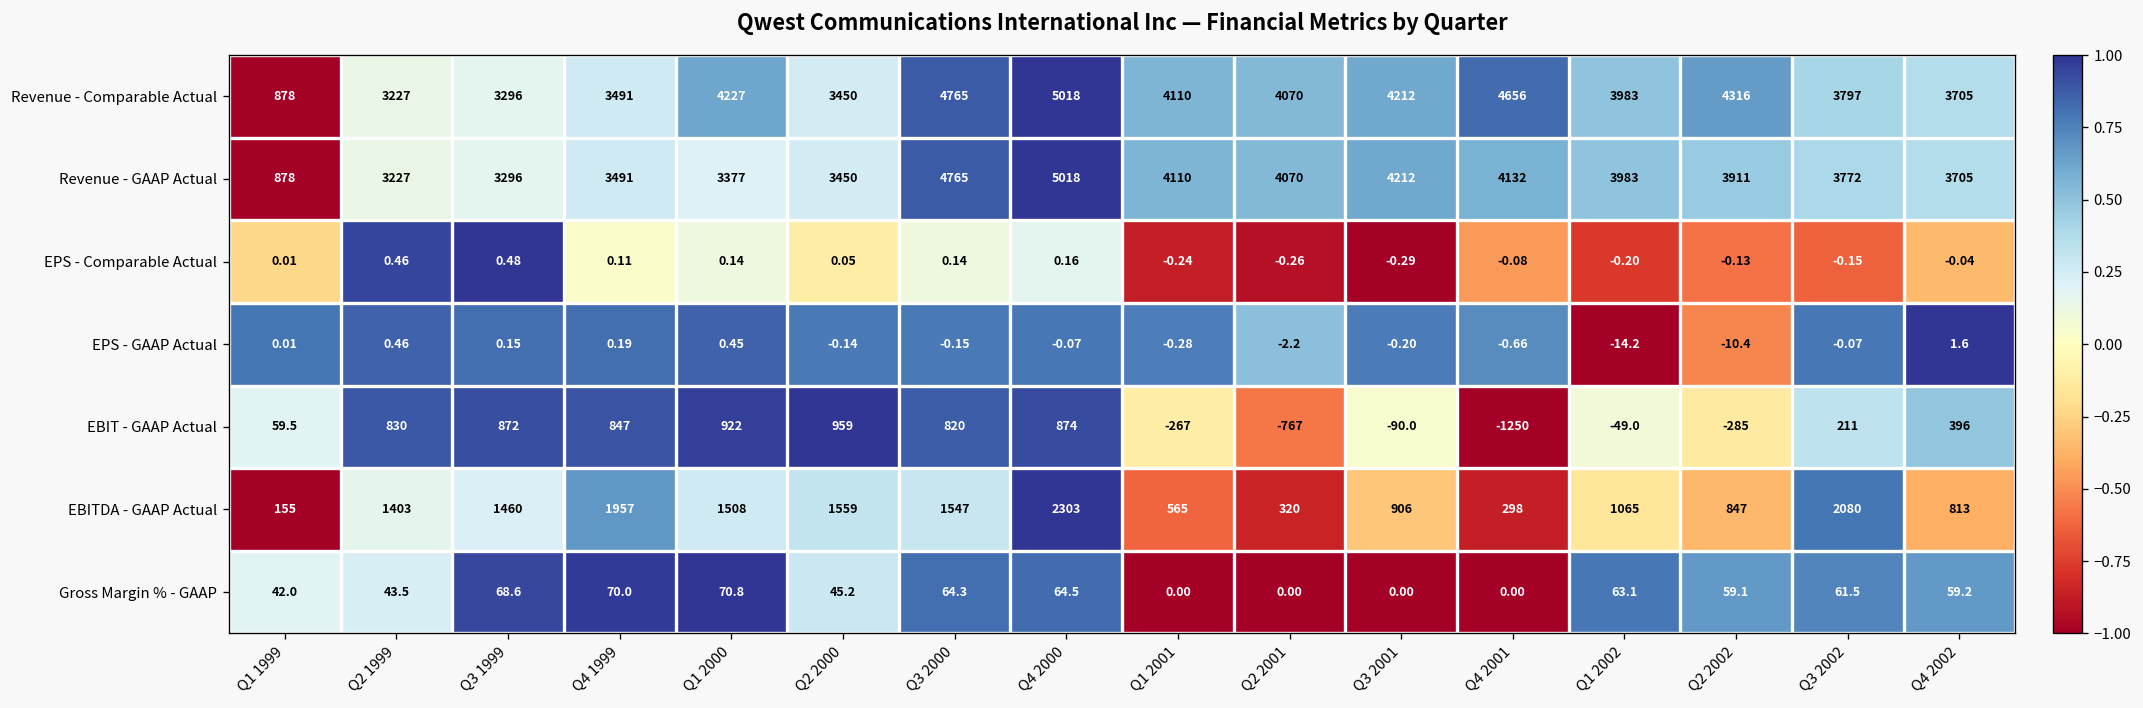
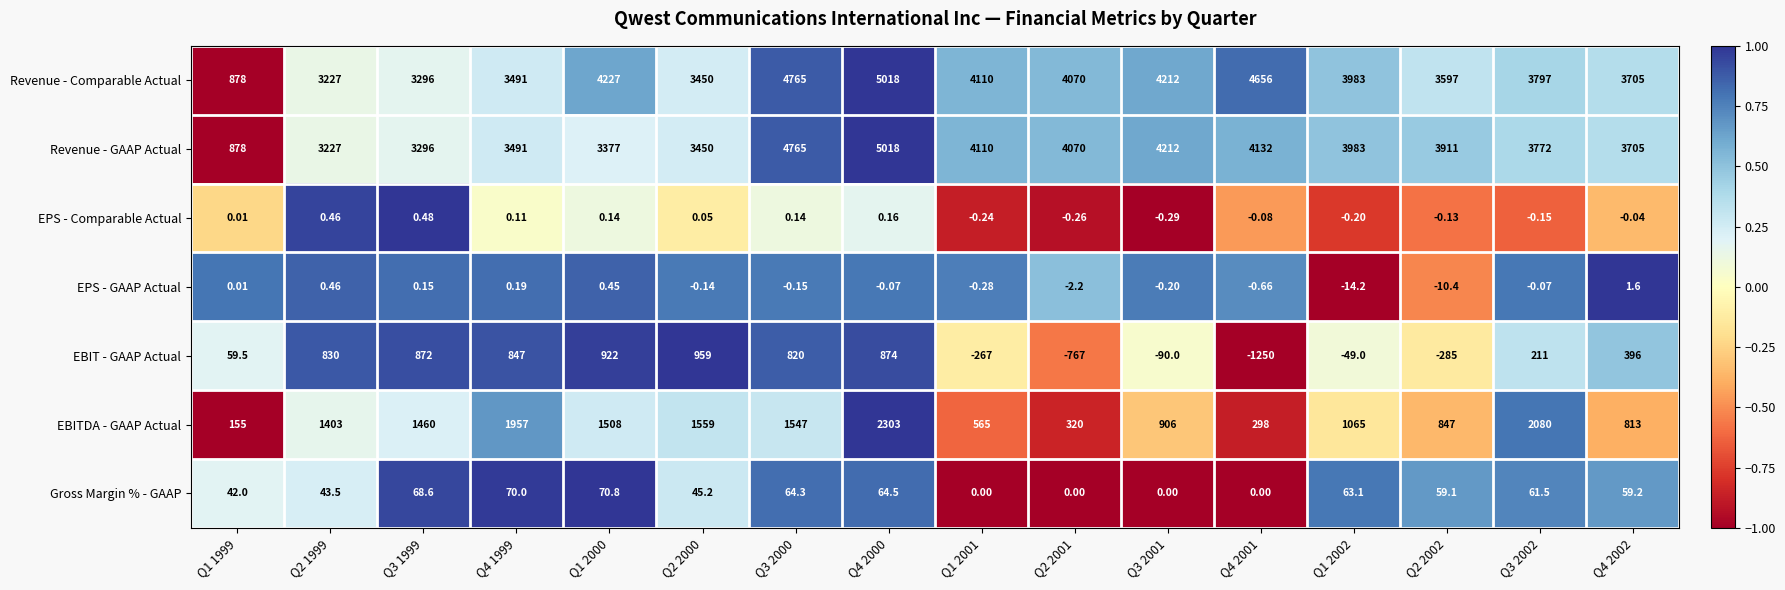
Revenue - Comparable Actual, Q2 2002: 4316 -> 3597
